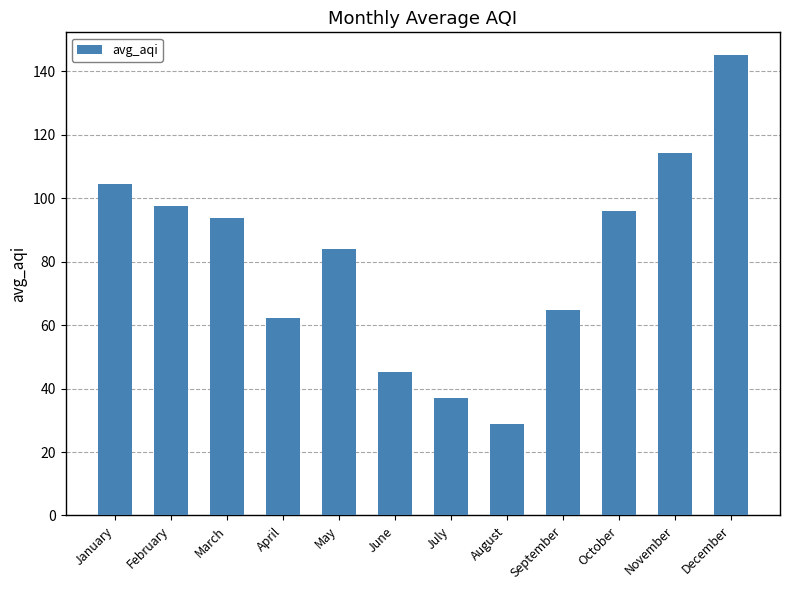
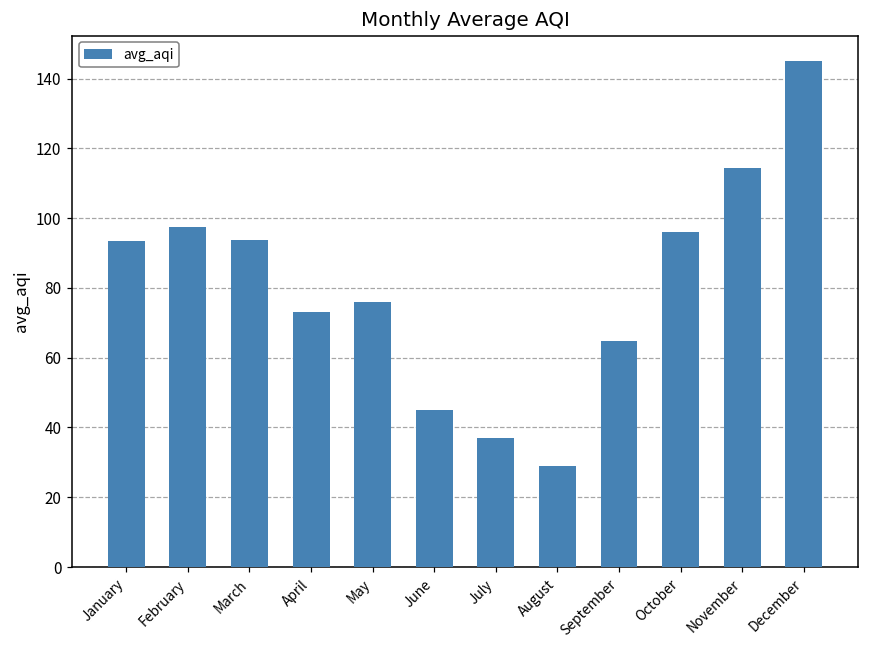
January: 105 -> 93
April: 62 -> 73
May: 84 -> 76
